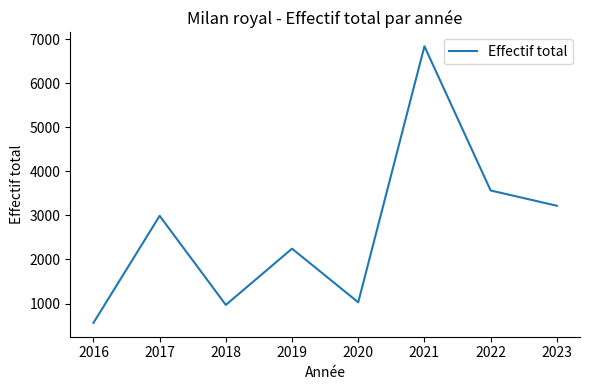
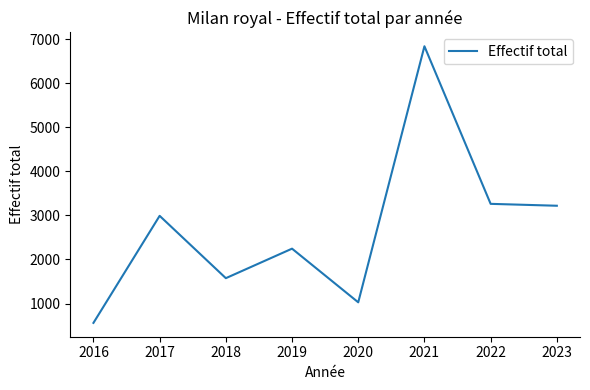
2018: 1000 -> 1600
2022: 3600 -> 3300
